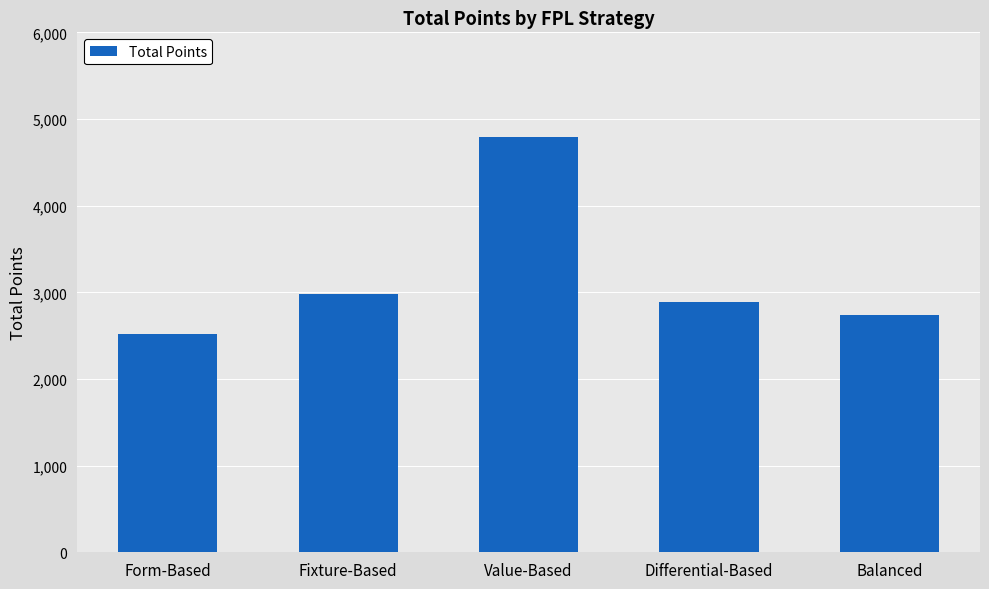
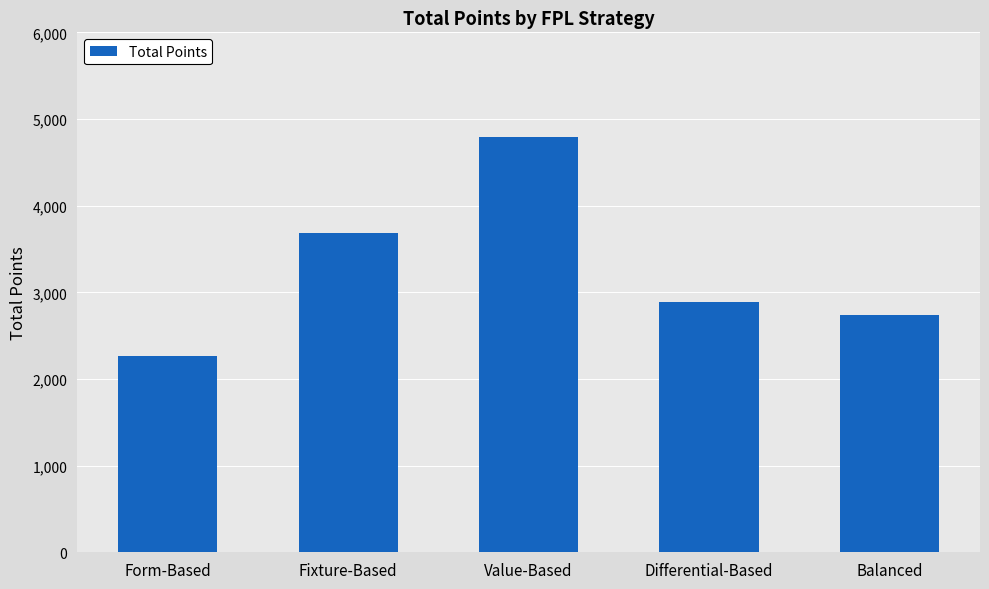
Form-Based: 2,500 -> 2,300
Fixture-Based: 3,000 -> 3,700
